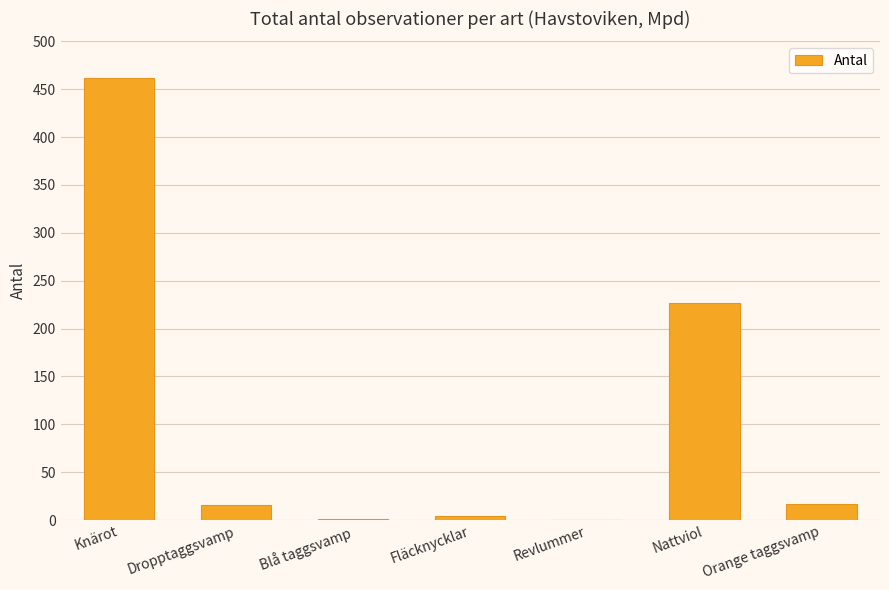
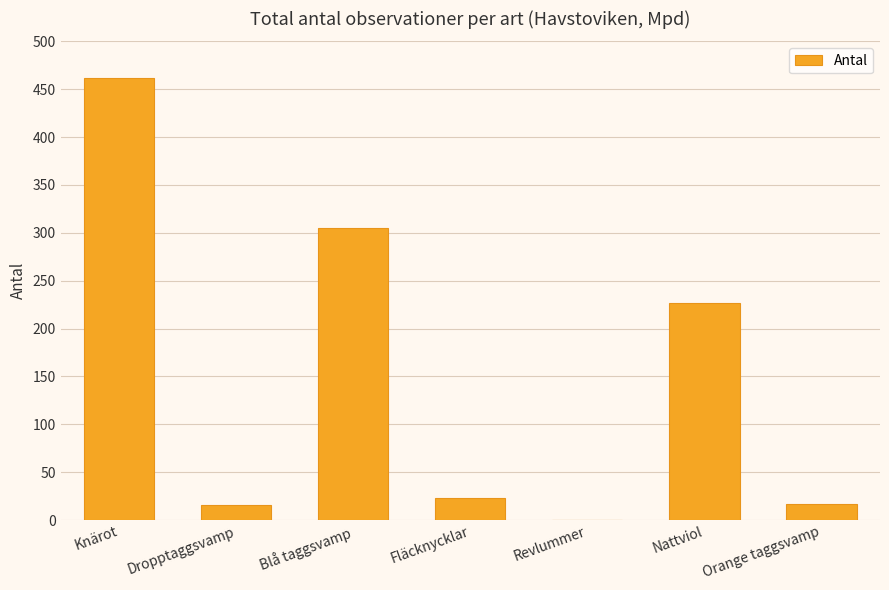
Blå taggsvamp: 0 -> 310
Fläcknycklar: 0 -> 20
